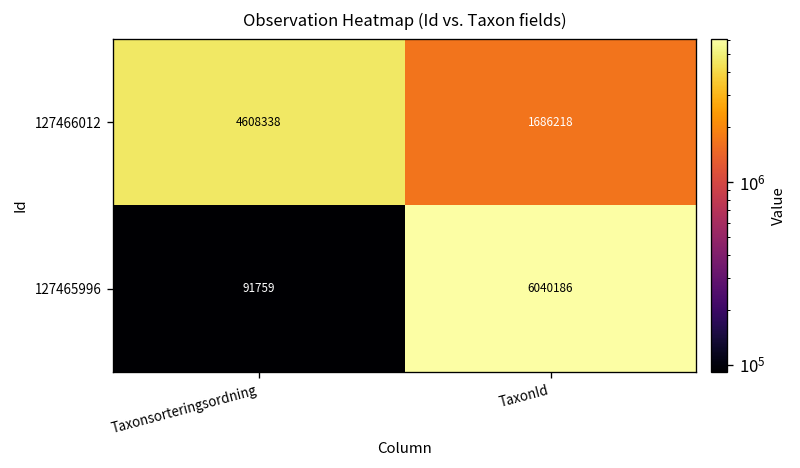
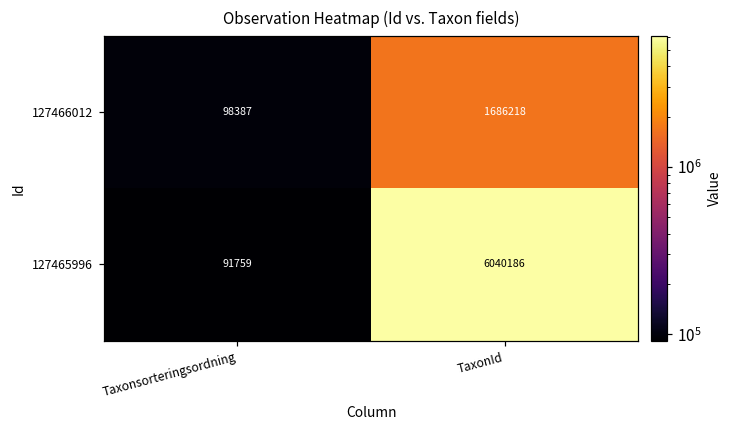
127466012, Taxonsorteringsordning: 4608338 -> 98387
